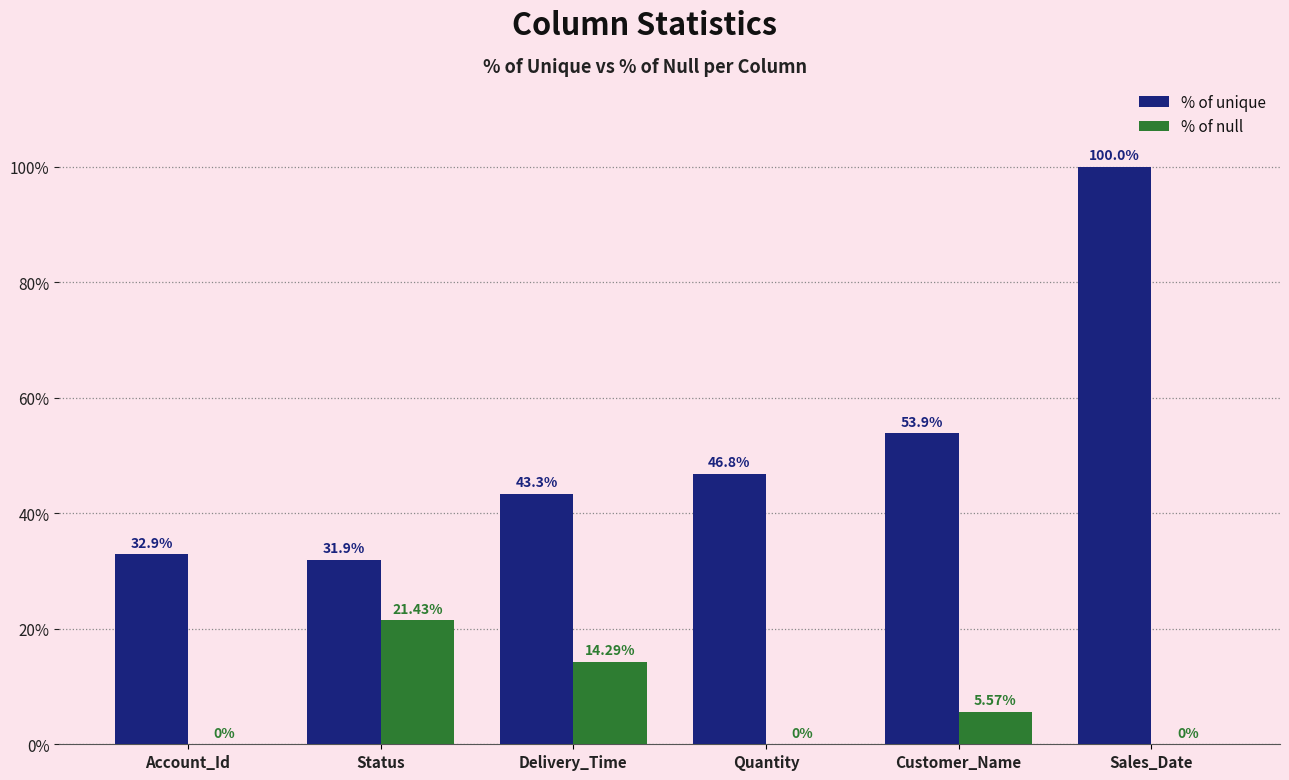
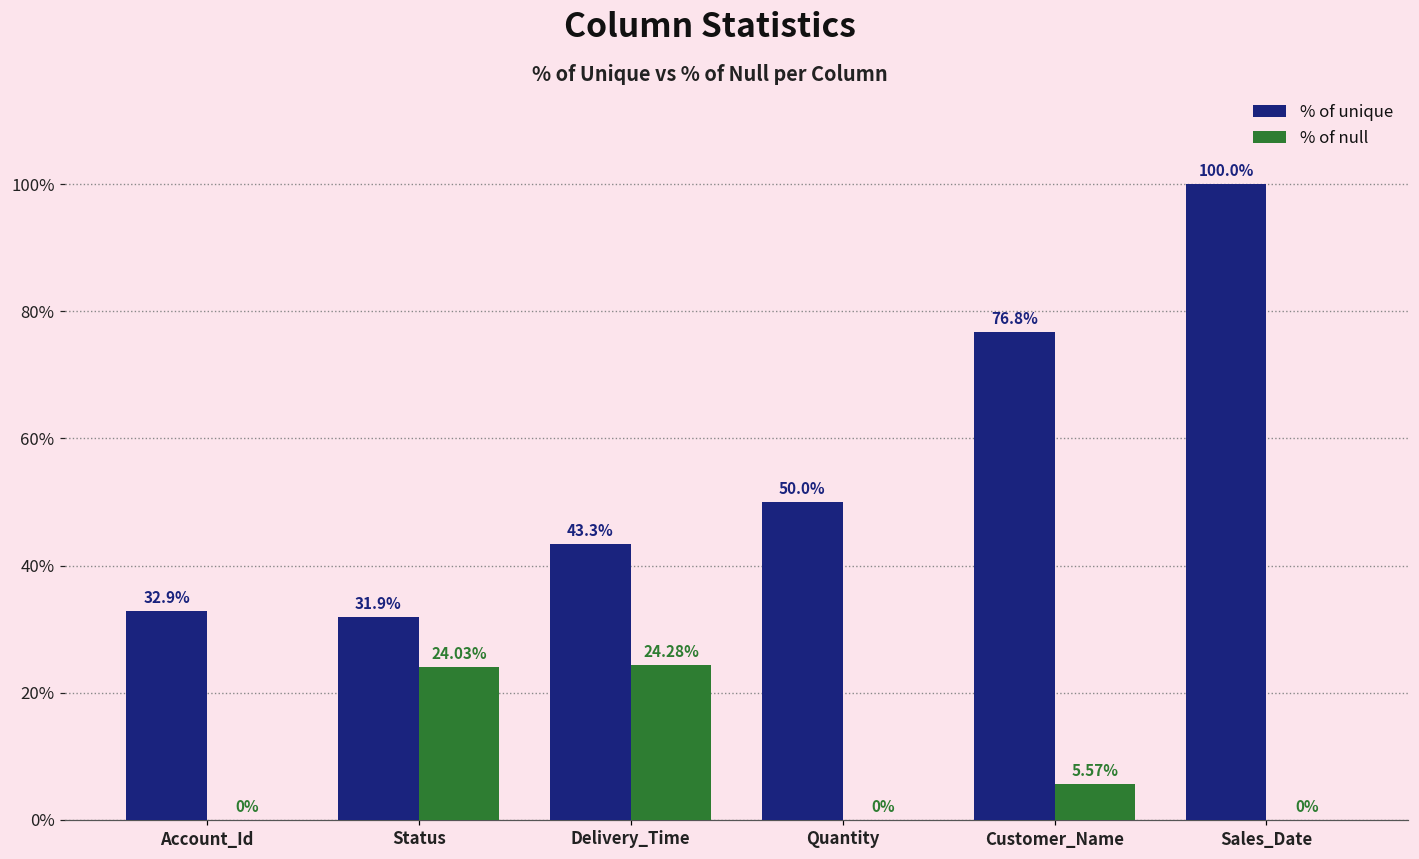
% of null, Status: 21.43% -> 24.03%
% of null, Delivery_Time: 14.29% -> 24.28%
% of unique, Quantity: 46.8% -> 50.0%
% of unique, Customer_Name: 53.9% -> 76.8%
